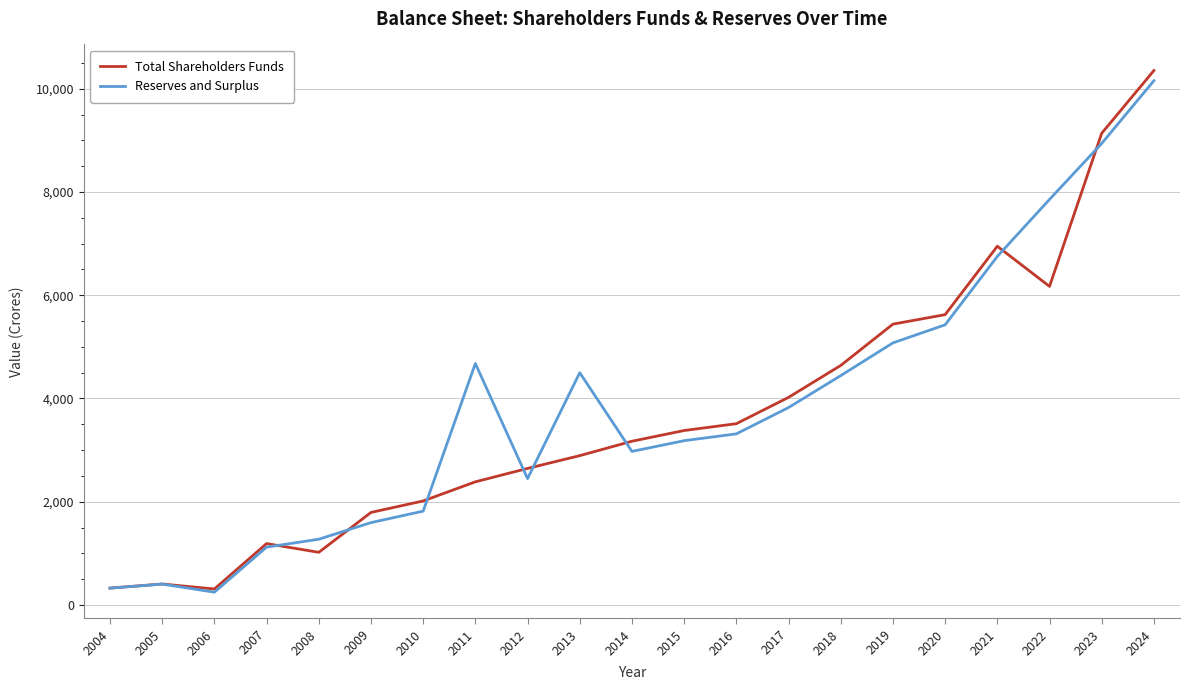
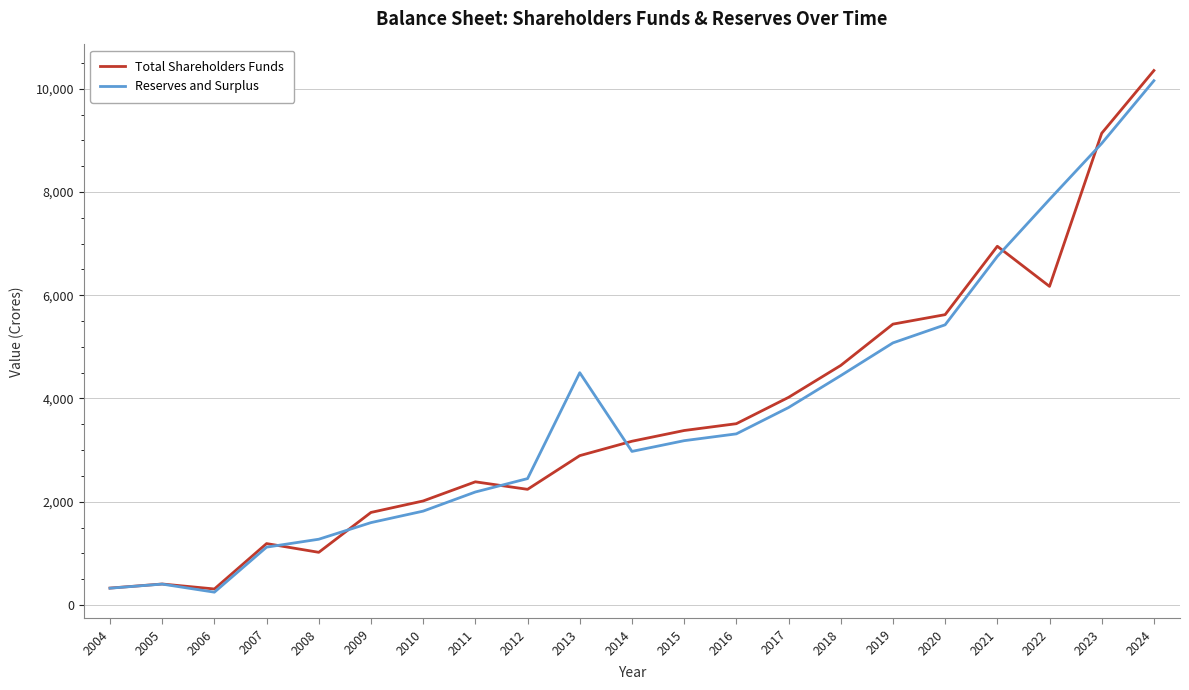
Reserves and Surplus, 2011: 4,700 -> 2,200
Total Shareholders Funds, 2012: 2,600 -> 2,200
